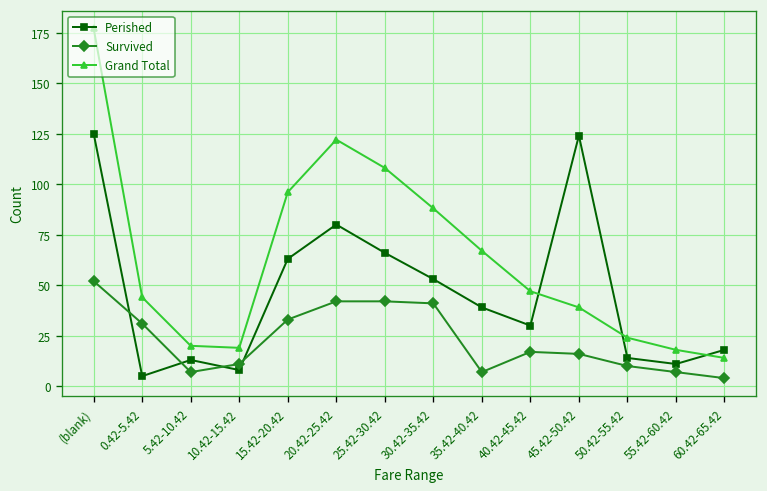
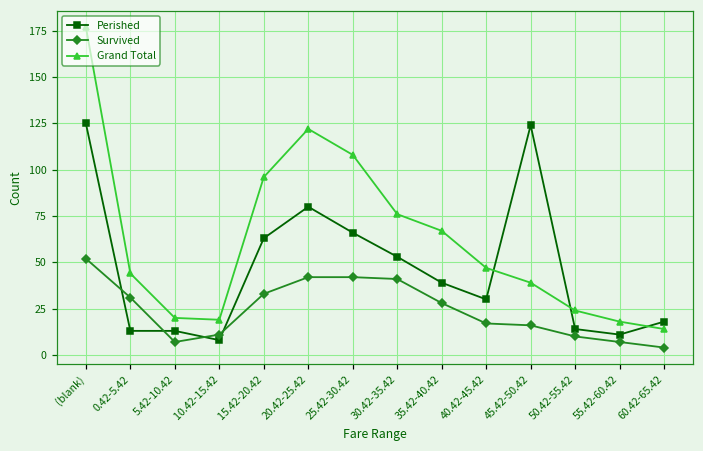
Perished, 0.42-5.42: 5 -> 13
Grand Total, 30.42-35.42: 88 -> 76
Survived, 35.42-40.42: 7 -> 28
